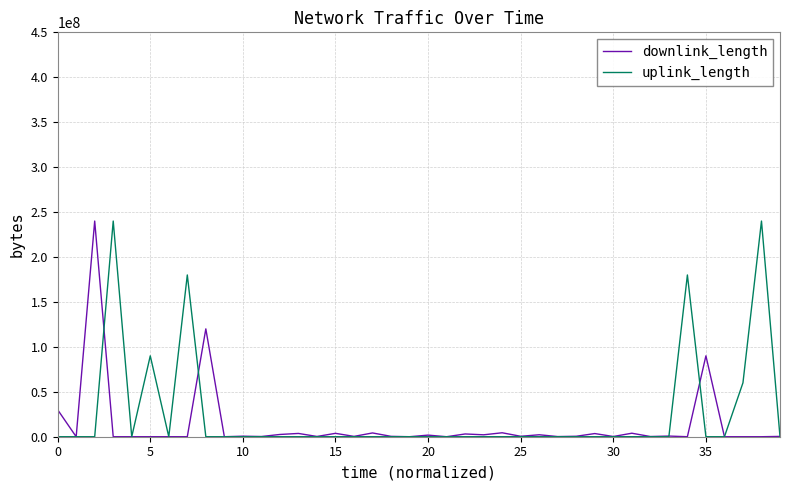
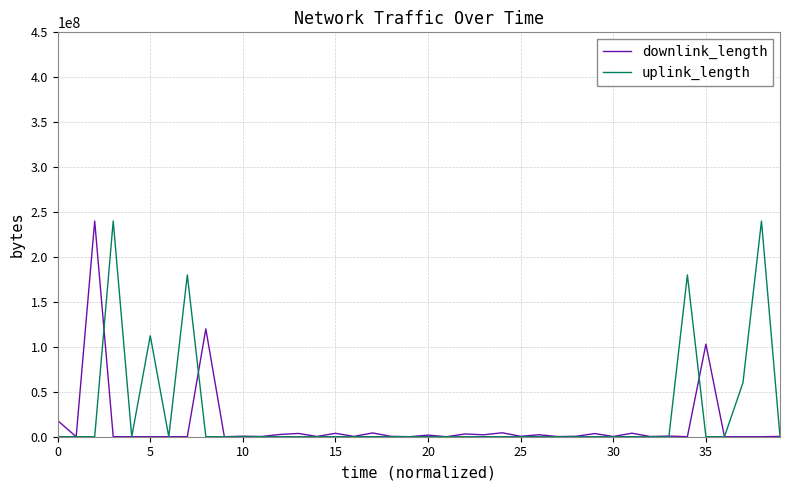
downlink_length, 0: 30000000 -> 20000000
uplink_length, 5: 90000000 -> 110000000
downlink_length, 35: 90000000 -> 100000000
